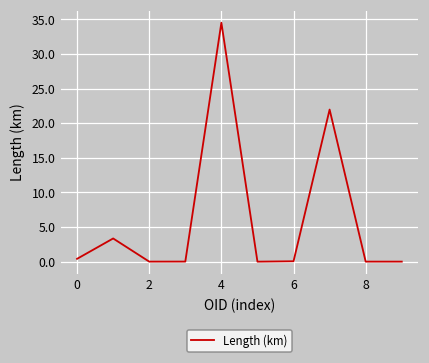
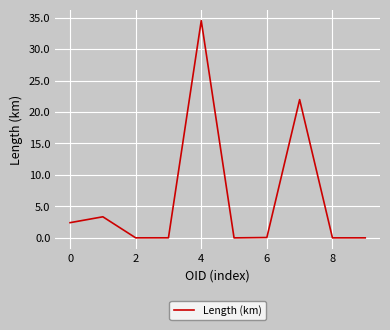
0: 0 -> 2
